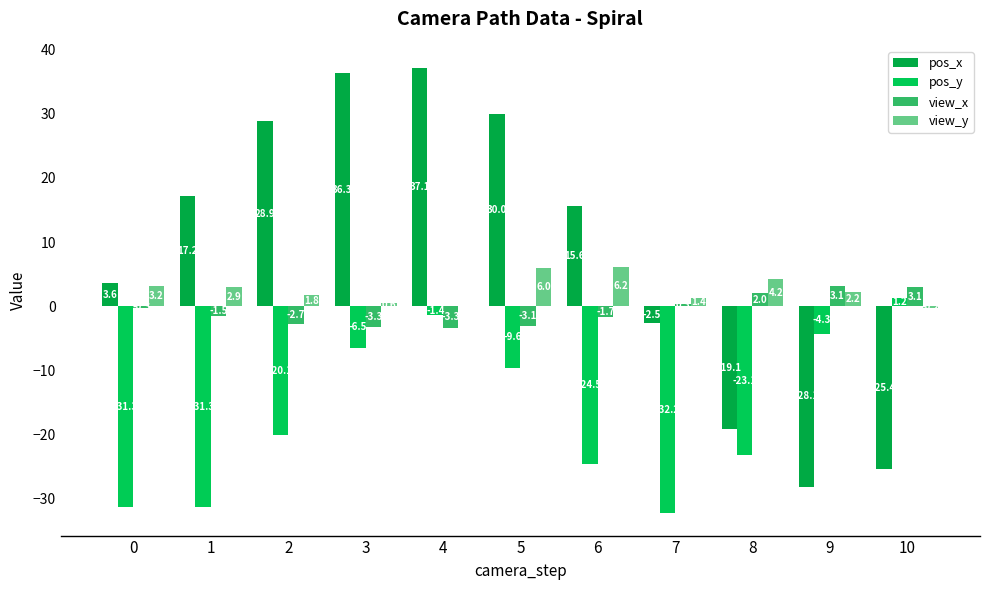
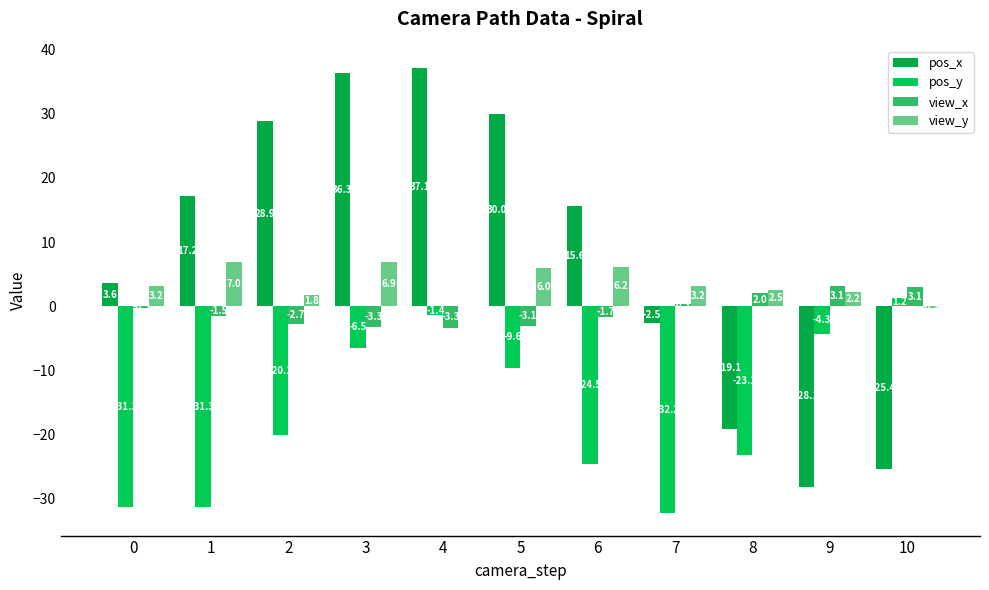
view_y, 1: 2.9 -> 7.0
view_y, 3: 1 -> 7
view_y, 7: 1.4 -> 3.2
view_y, 8: 4.2 -> 2.5
